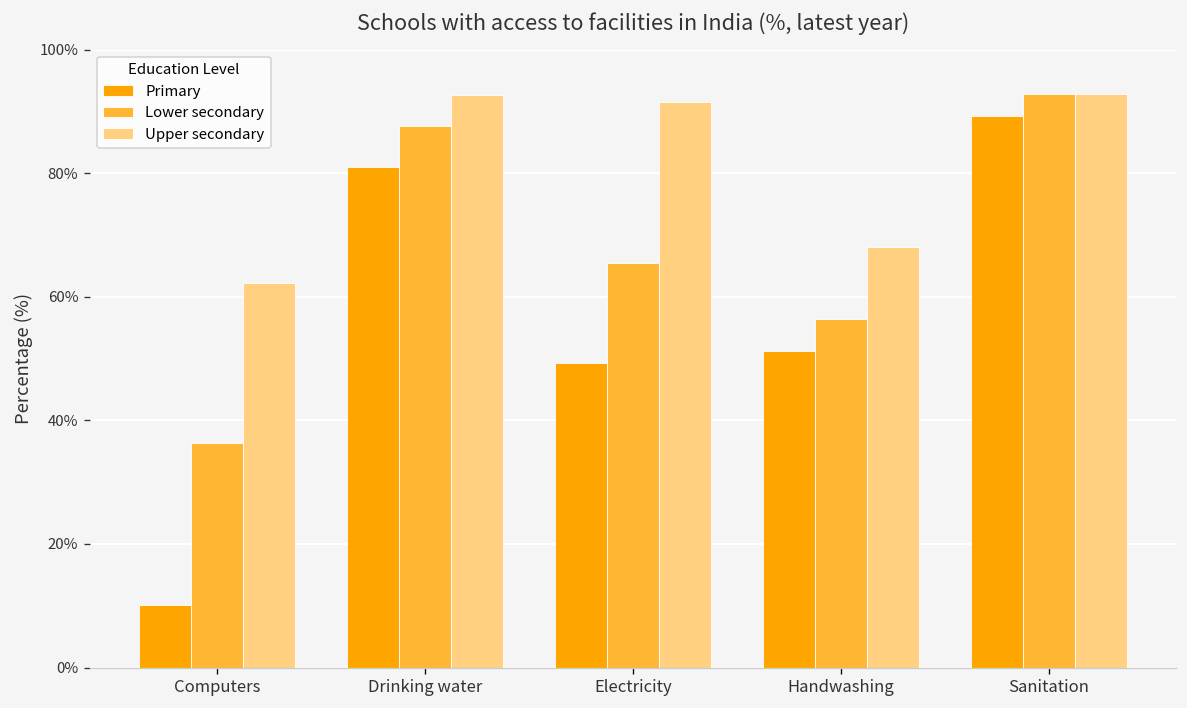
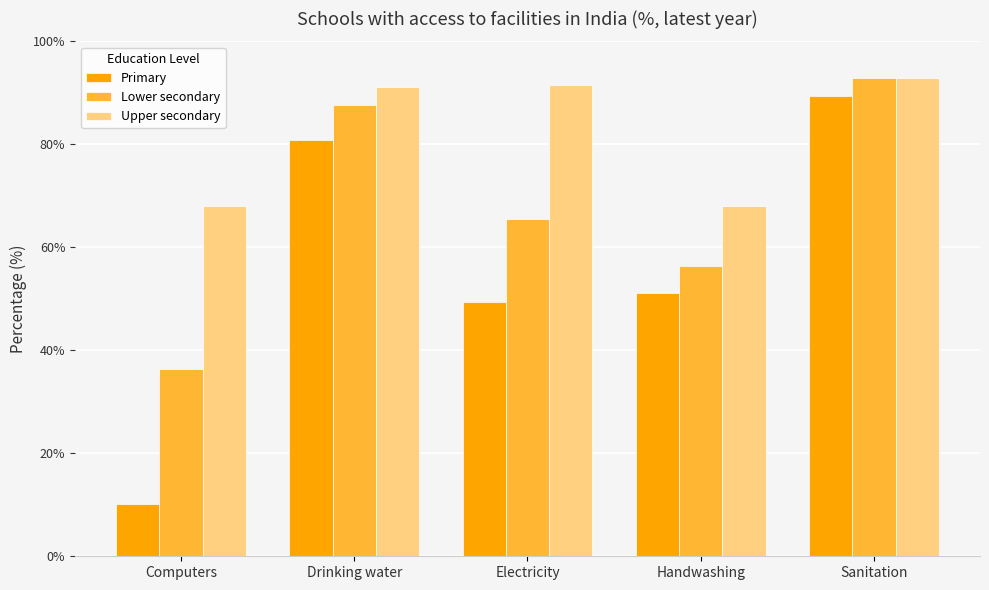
Upper secondary, Computers: 62% -> 68%
Upper secondary, Drinking water: 93% -> 91%
